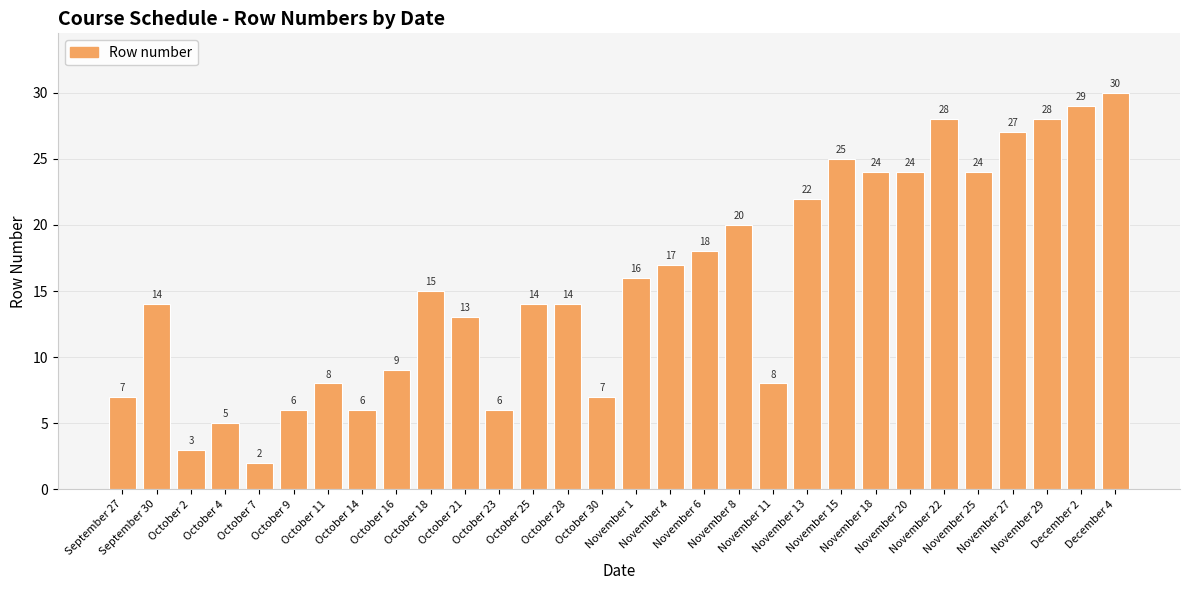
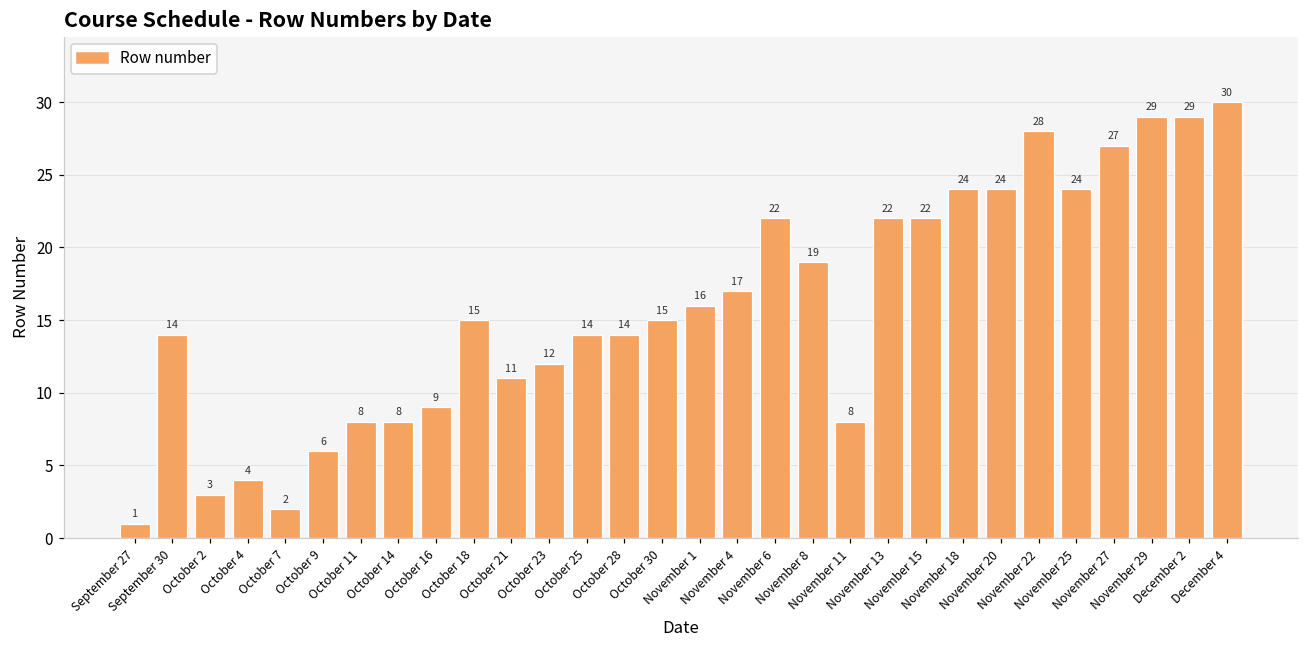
September 27: 7 -> 1
October 4: 5 -> 4
October 14: 6 -> 8
October 21: 13 -> 11
October 23: 6 -> 12
October 30: 7 -> 15
November 6: 18 -> 22
November 8: 20 -> 19
November 15: 25 -> 22
November 29: 28 -> 29
